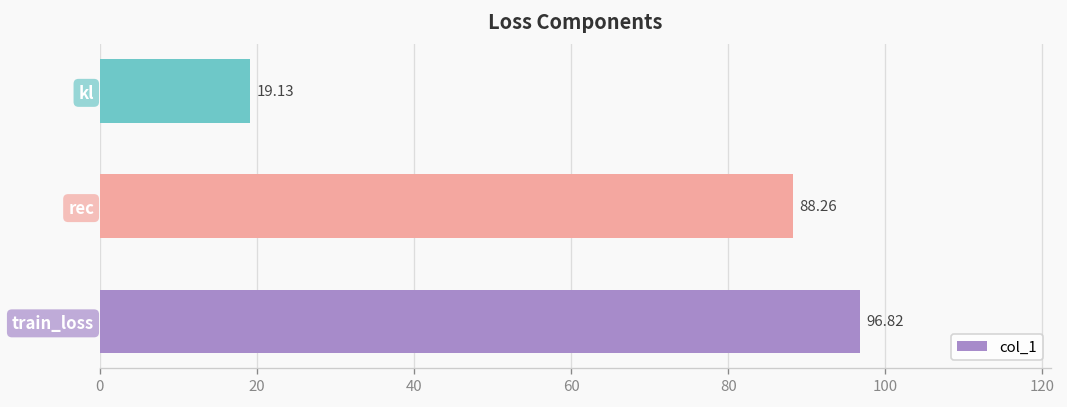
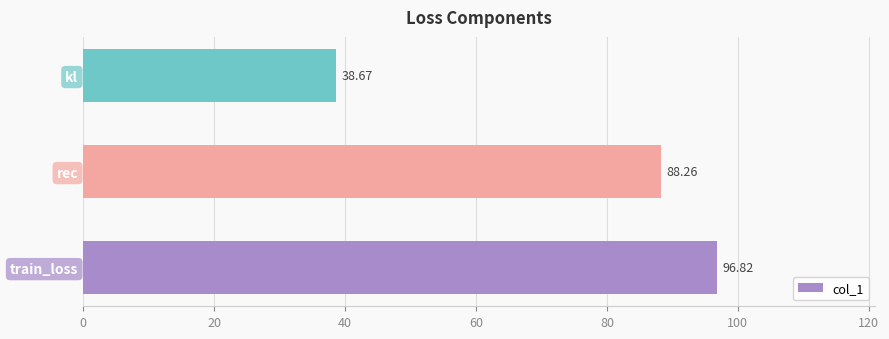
kl: 19.13 -> 38.67
